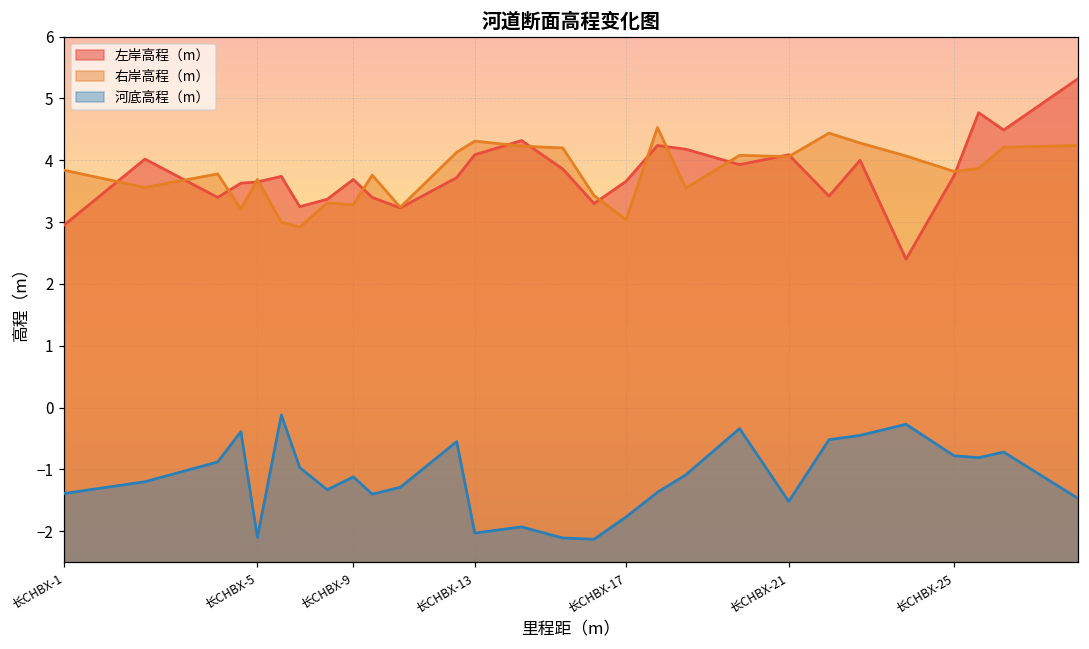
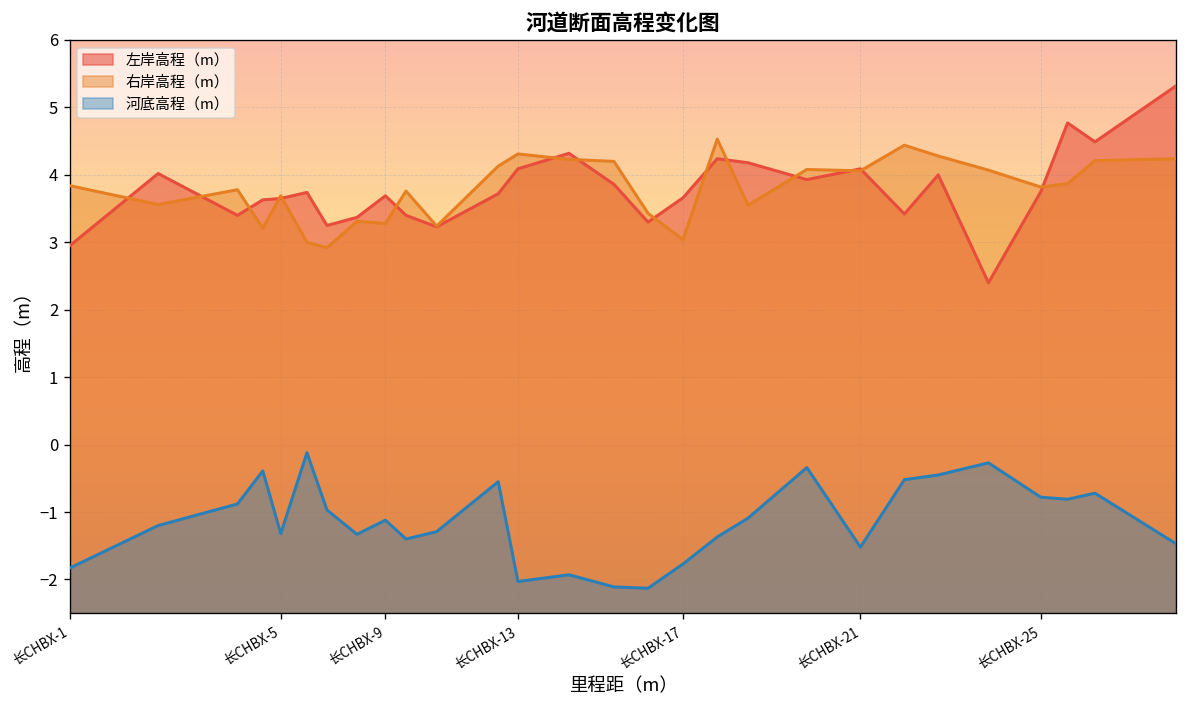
河底高程（m）, 长CHBX-1: -1.4 -> -1.8
河底高程（m）, 长CHBX-5: -2.1 -> -1.3
